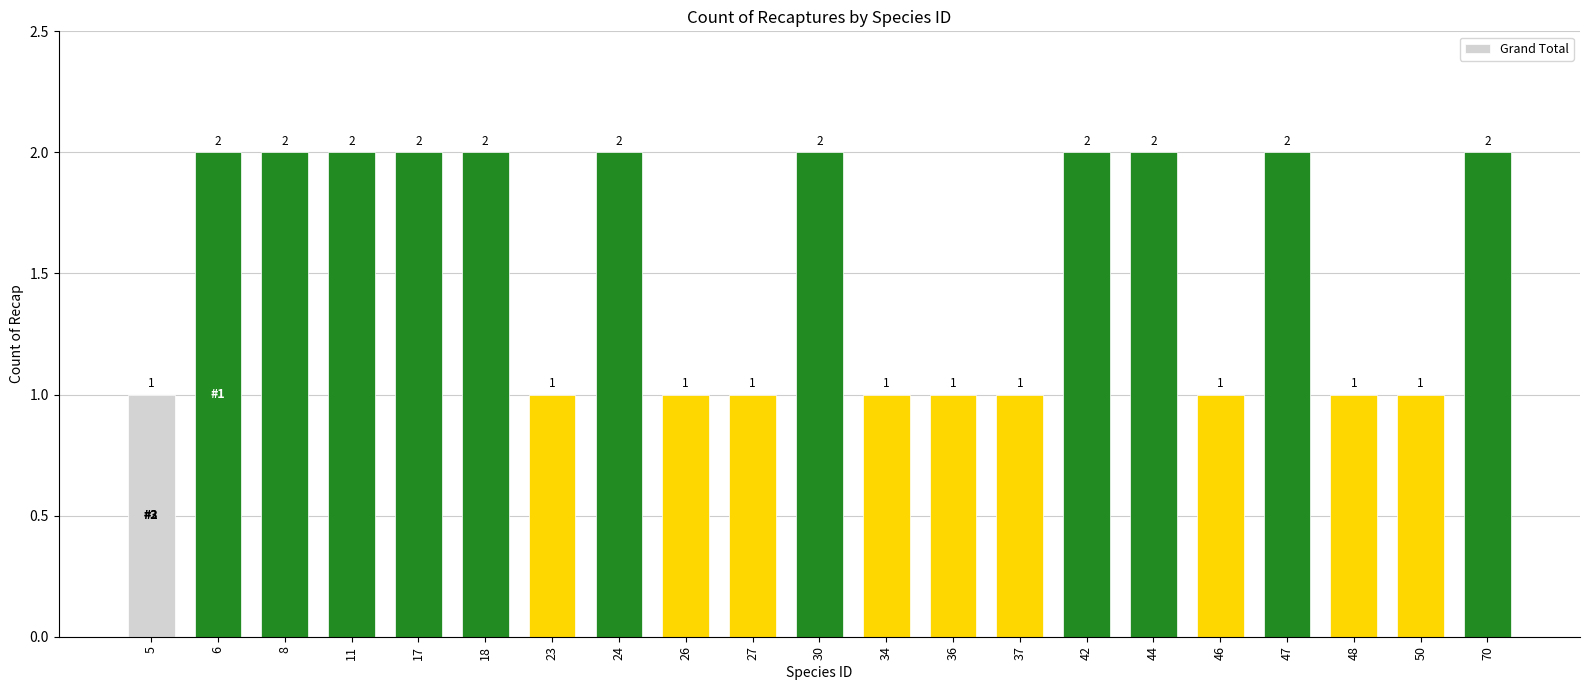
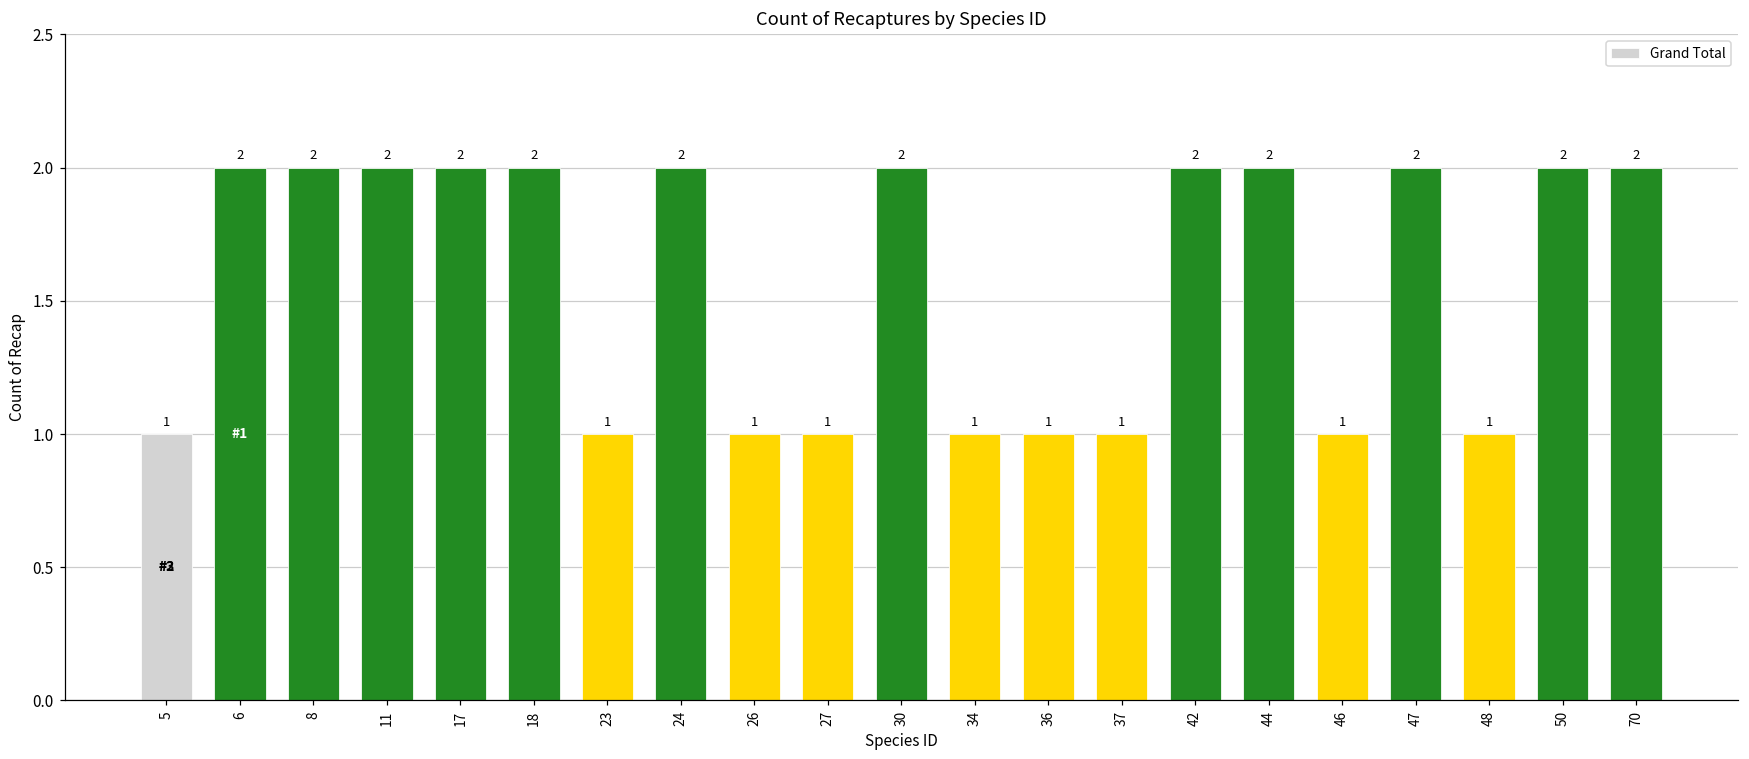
50: 1 -> 2
